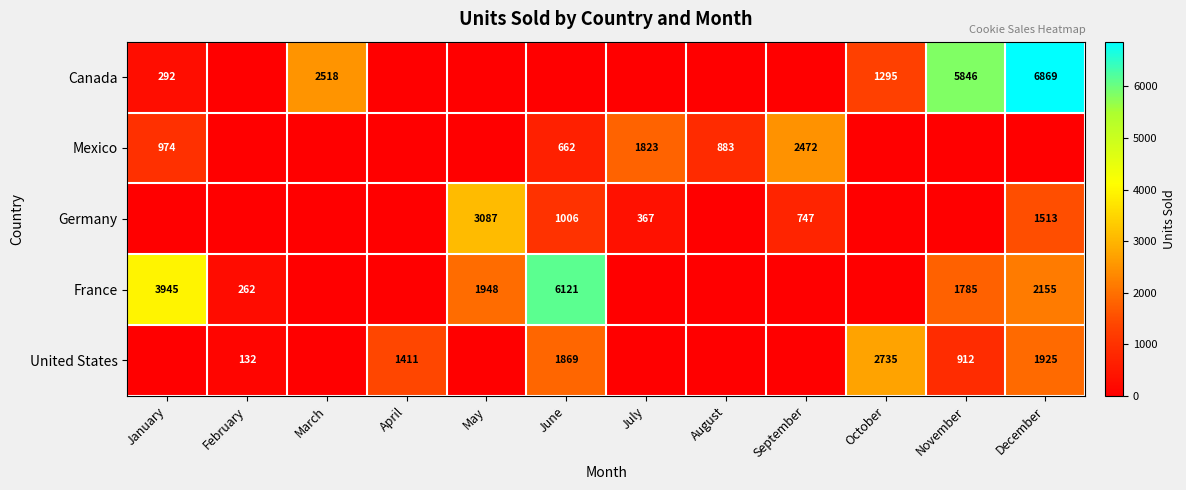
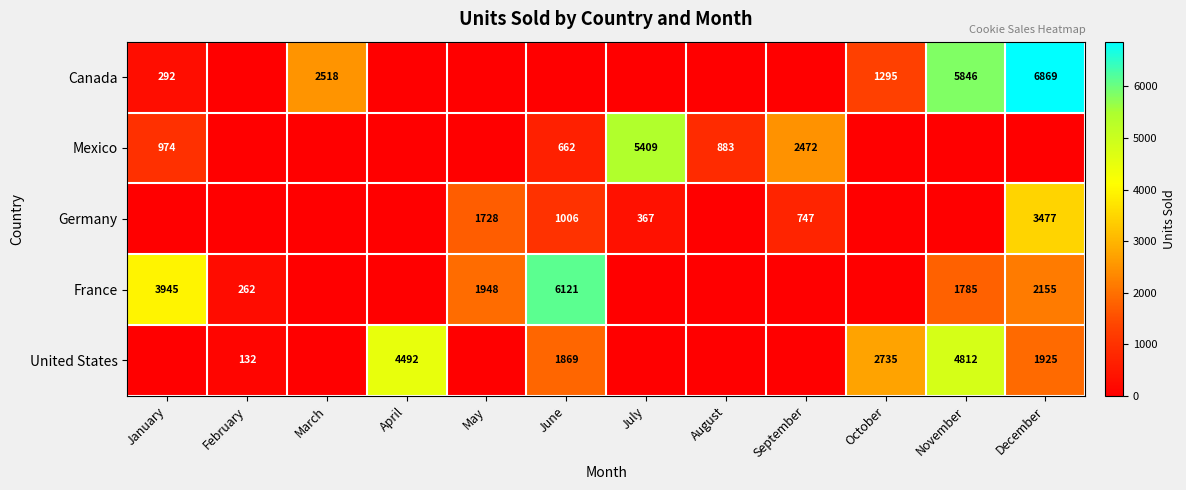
Mexico, July: 1823 -> 5409
Germany, May: 3087 -> 1728
Germany, December: 1513 -> 3477
United States, April: 1411 -> 4492
United States, November: 912 -> 4812
